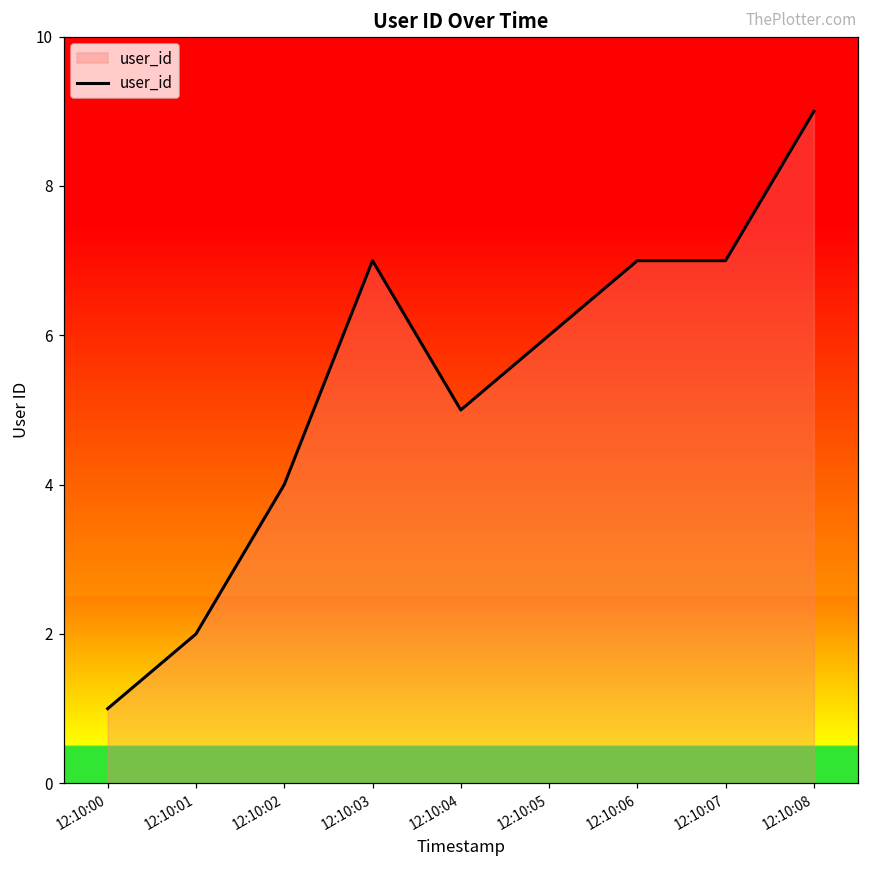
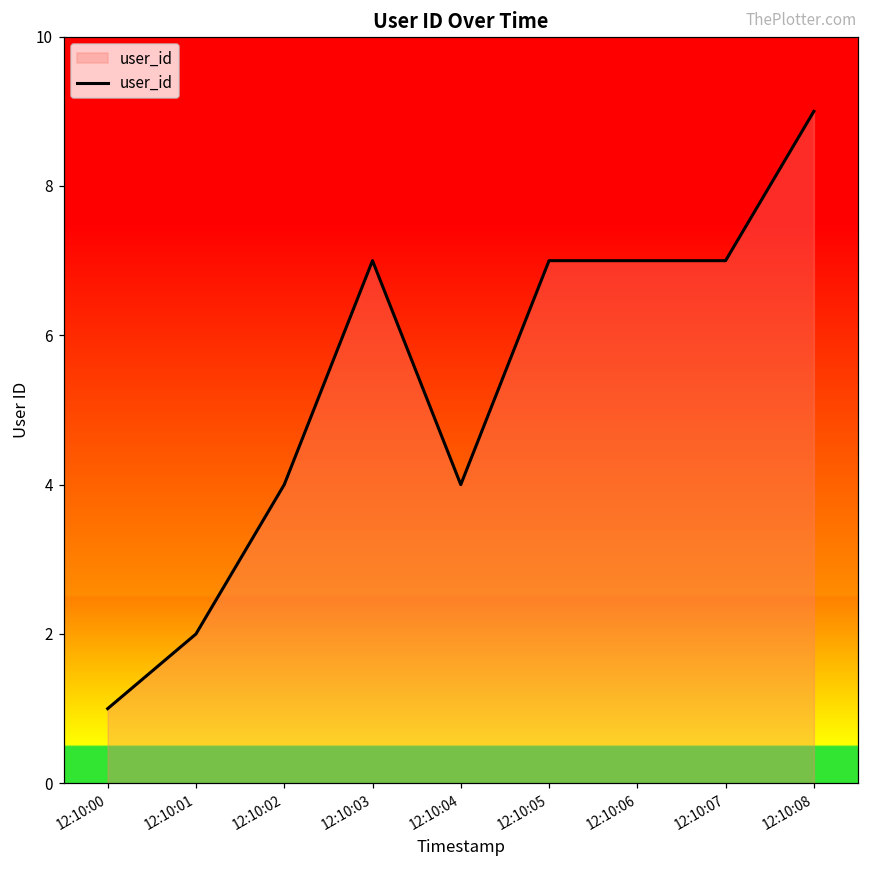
12:10:04: 5 -> 4
12:10:05: 6 -> 7
